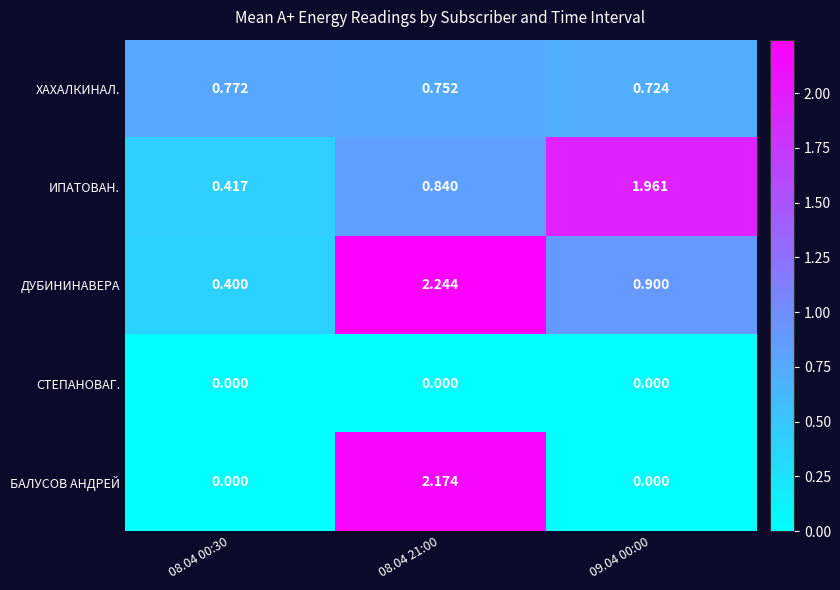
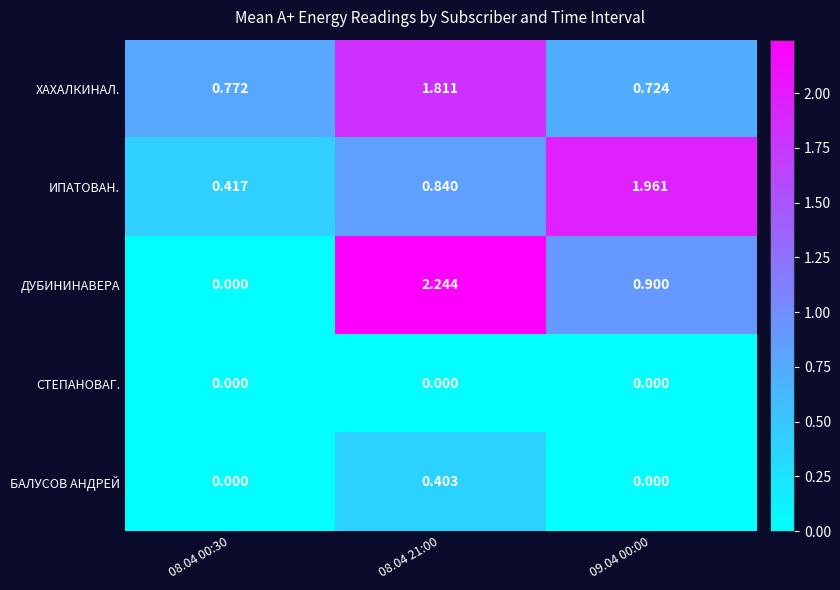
ХАХАЛКИНАЛ., 08.04 21:00: 0.752 -> 1.811
ДУБИНИНАВЕРА, 08.04 00:30: 0.400 -> 0.000
БАЛУСОВ АНДРЕЙ, 08.04 21:00: 2.174 -> 0.403
